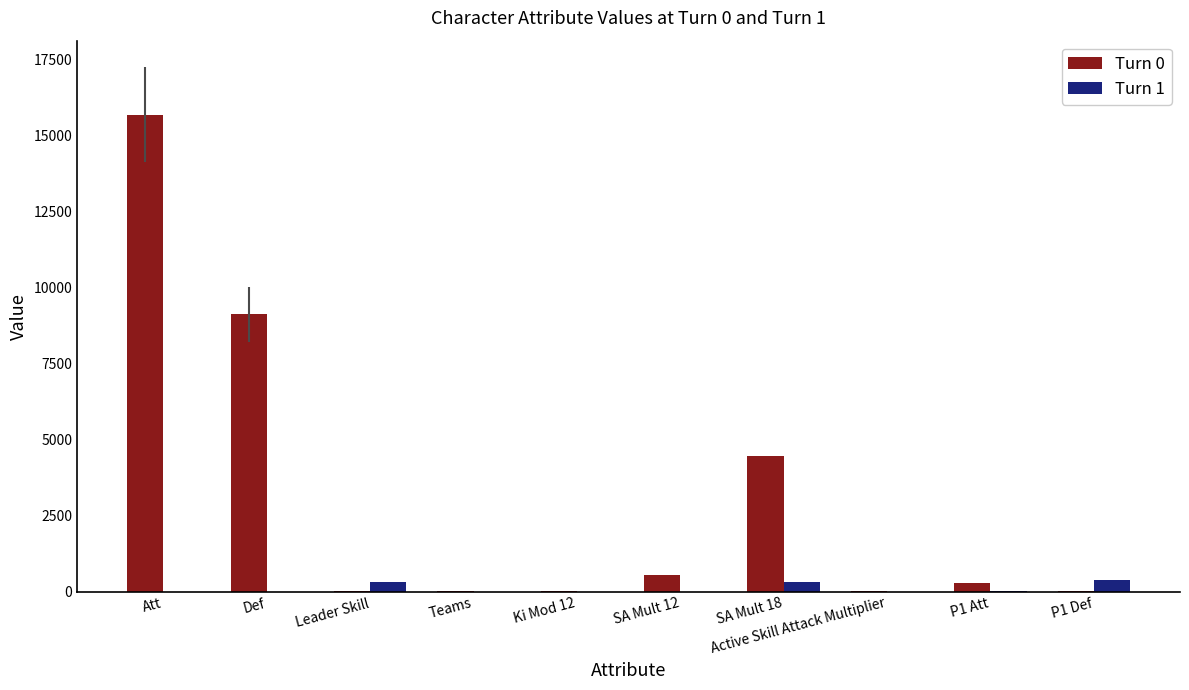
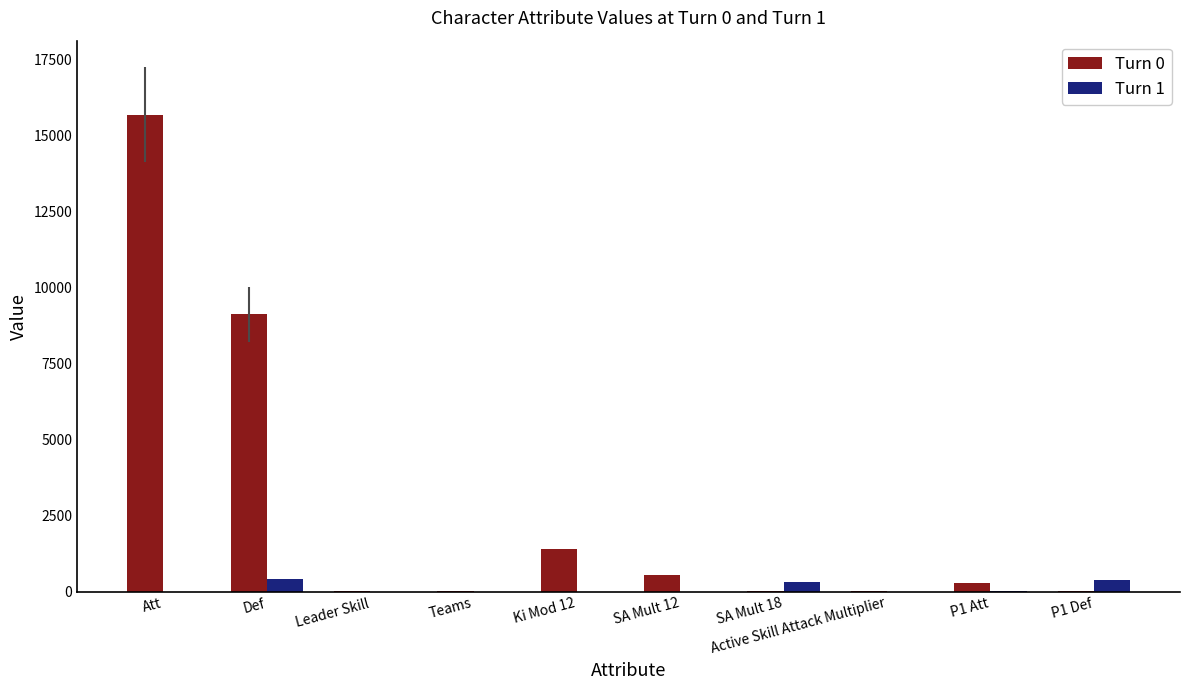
Turn 1, Def: 0 -> 400
Turn 1, Leader Skill: 300 -> 0
Turn 0, Ki Mod 12: 0 -> 1400
Turn 0, SA Mult 18: 4500 -> 0
